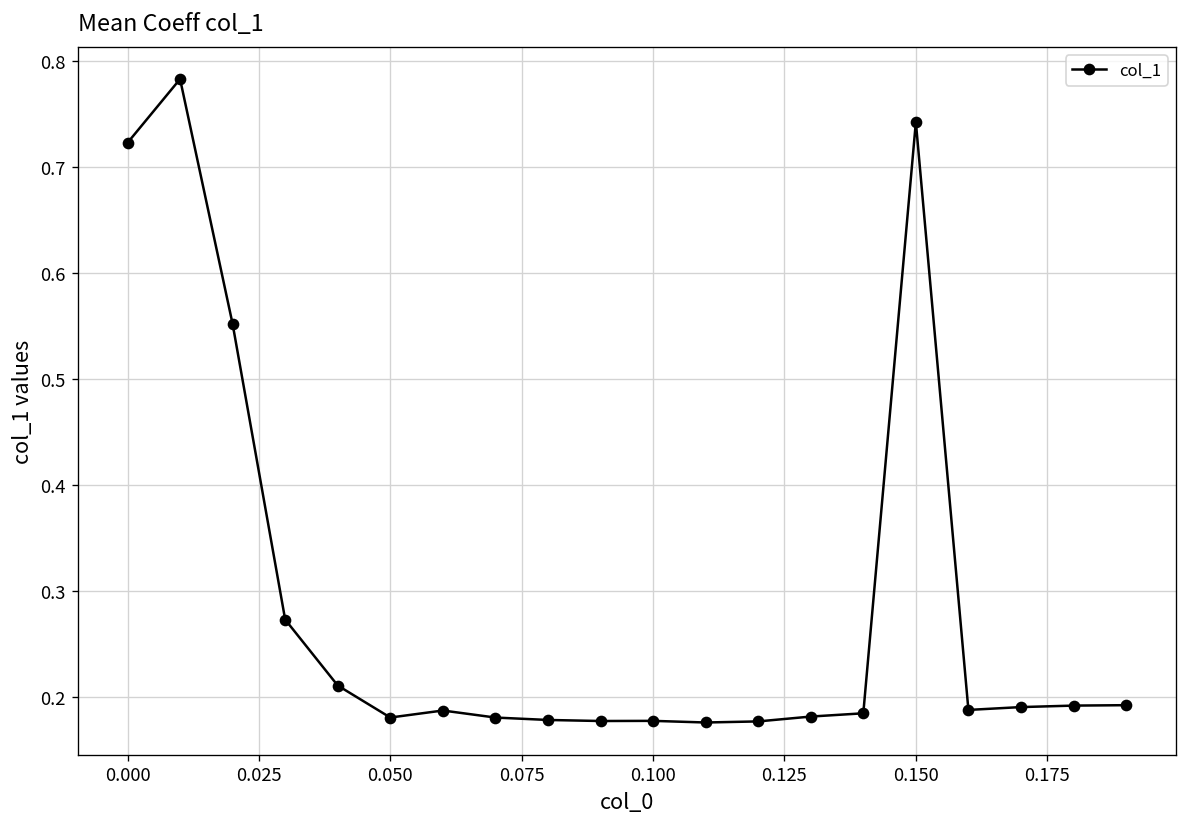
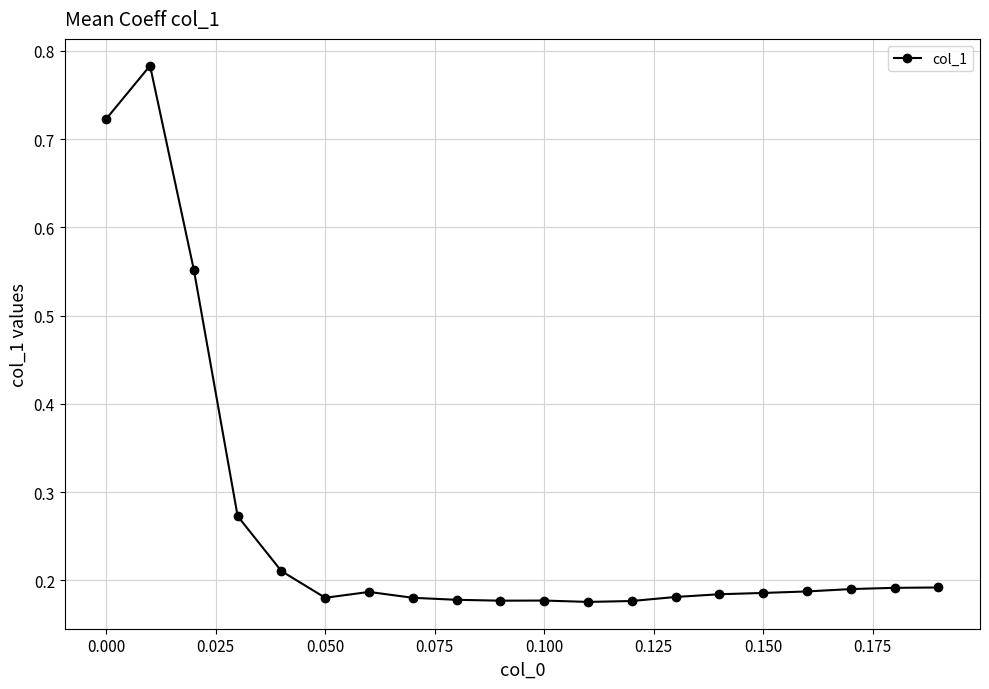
0.150: 0.74 -> 0.19
